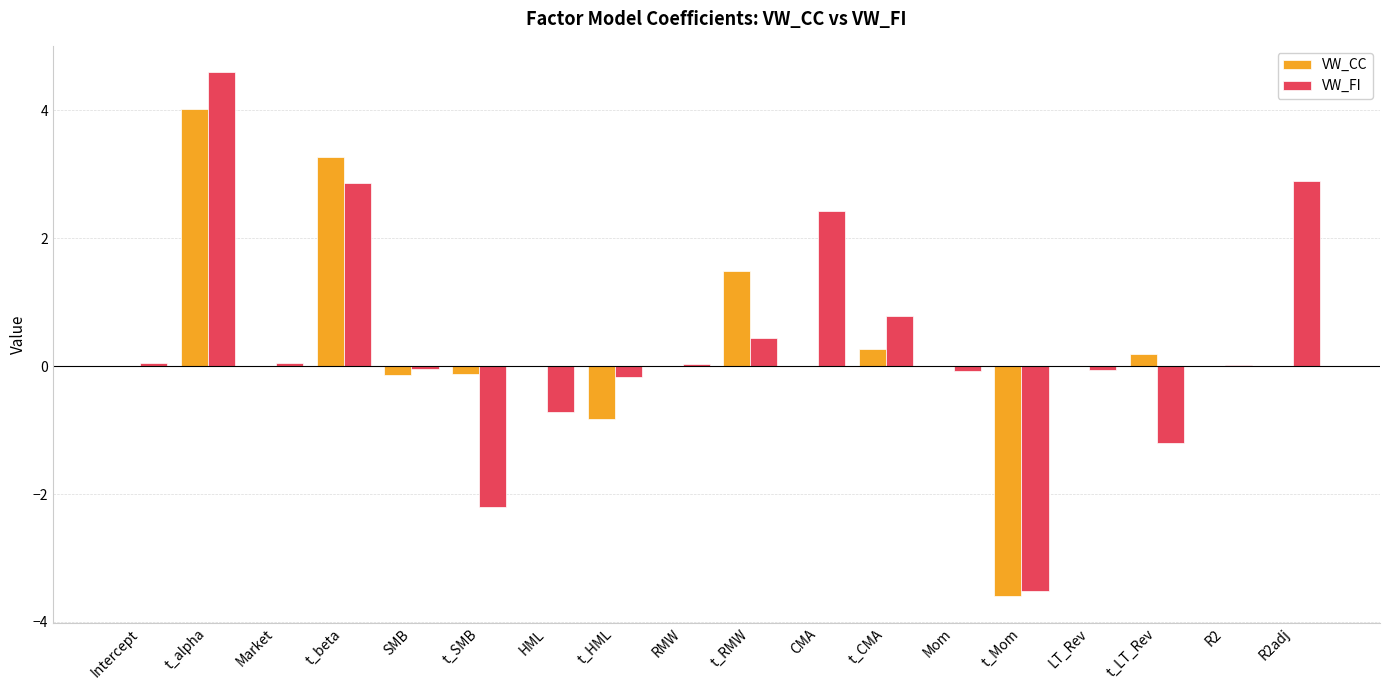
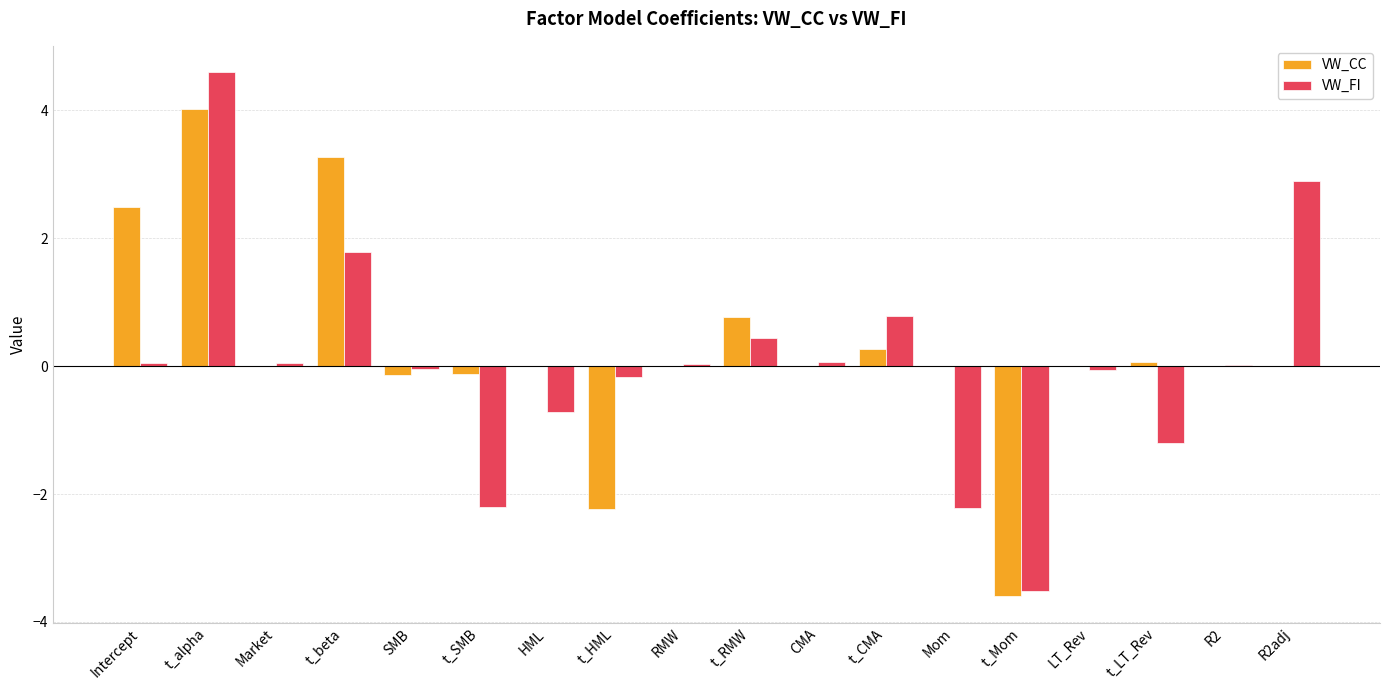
VW_CC, Intercept: 0.0 -> 2.5
VW_FI, t_beta: 2.9 -> 1.8
VW_CC, t_HML: -0.8 -> -2.2
VW_CC, t_RMW: 1.5 -> 0.8
VW_FI, CMA: 2.4 -> 0.1
VW_FI, Mom: -0.1 -> -2.2
VW_CC, t_LT_Rev: 0.2 -> 0.1
